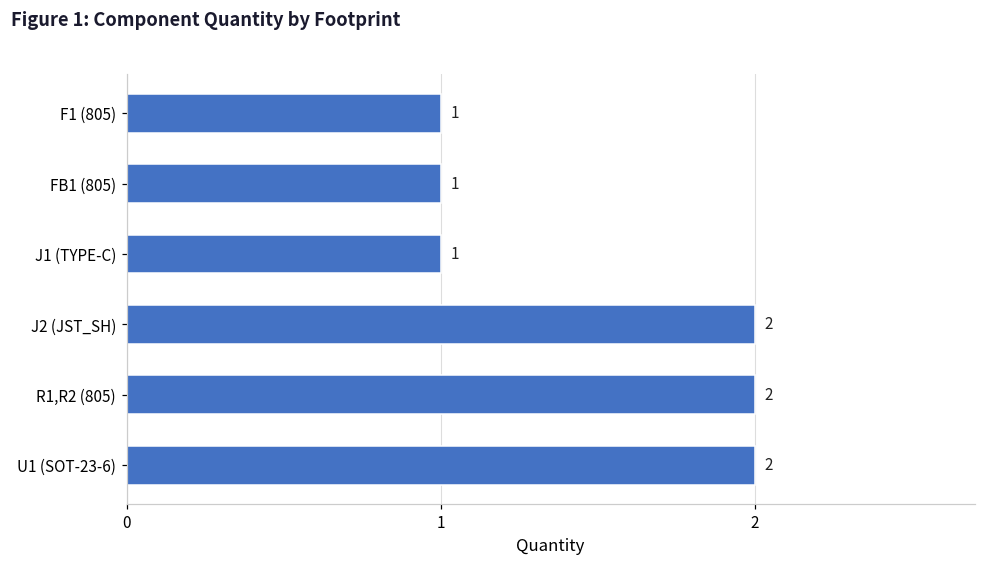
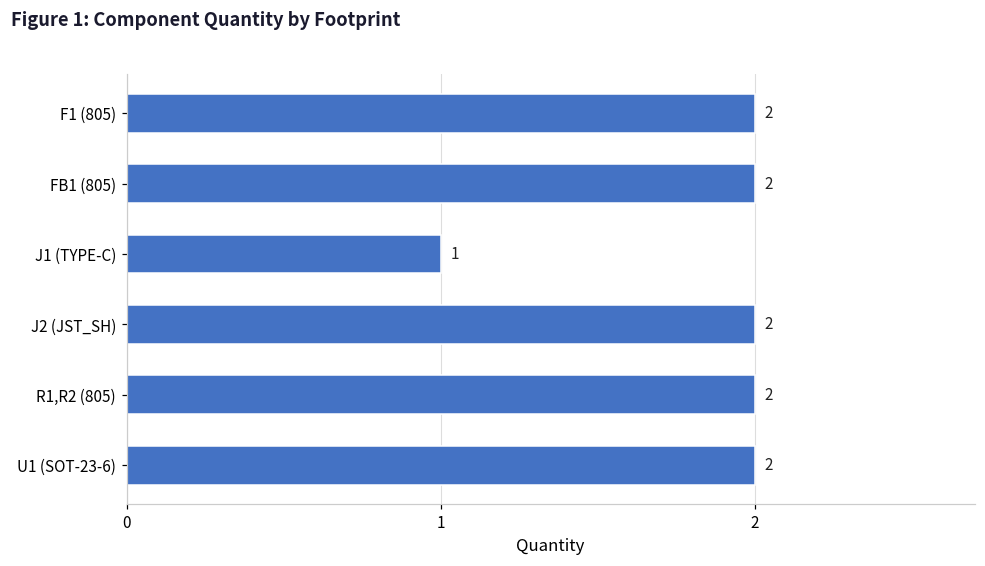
F1 (805): 1 -> 2
FB1 (805): 1 -> 2
